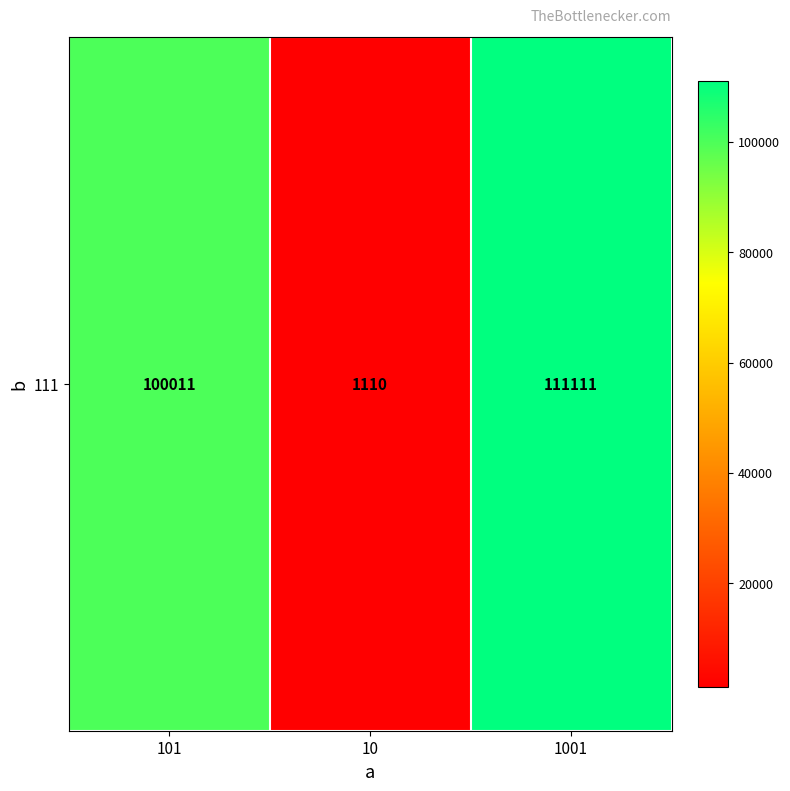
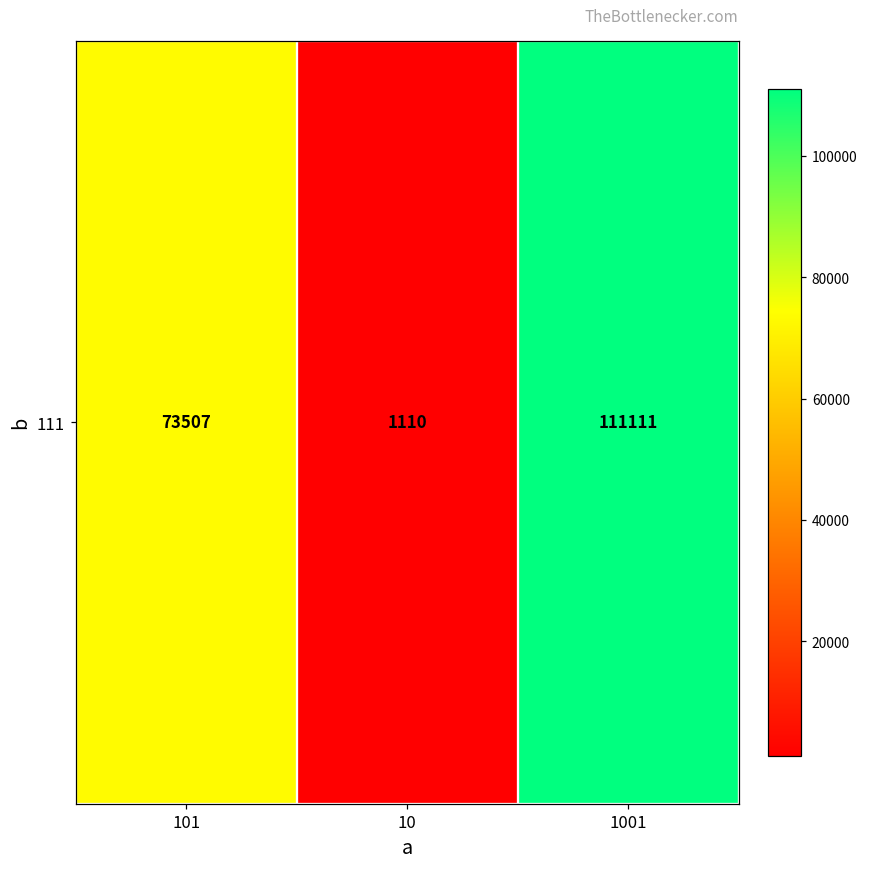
111, 101: 100011 -> 73507
